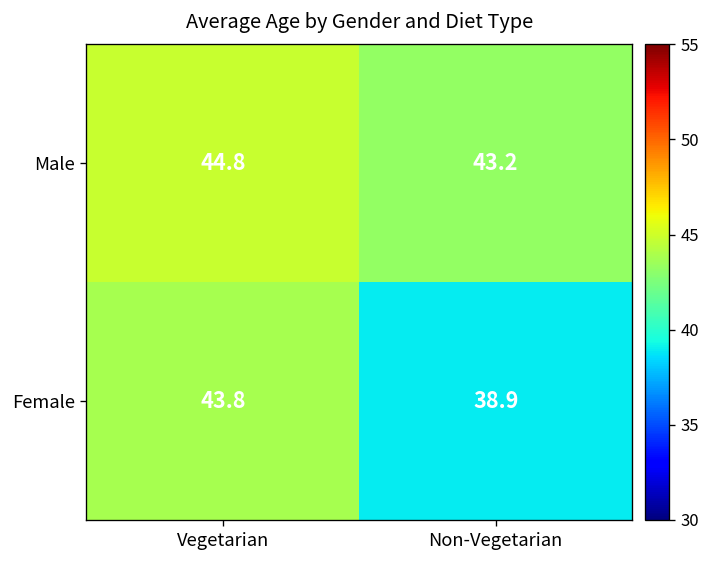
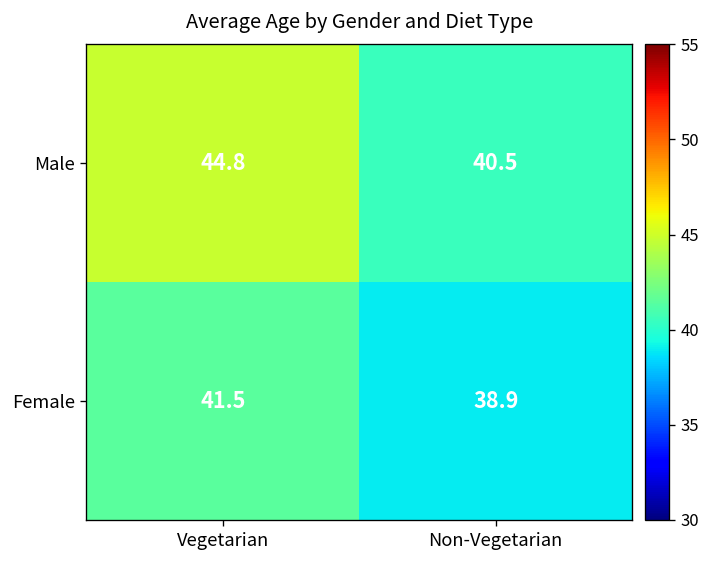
Male, Non-Vegetarian: 43.2 -> 40.5
Female, Vegetarian: 43.8 -> 41.5
